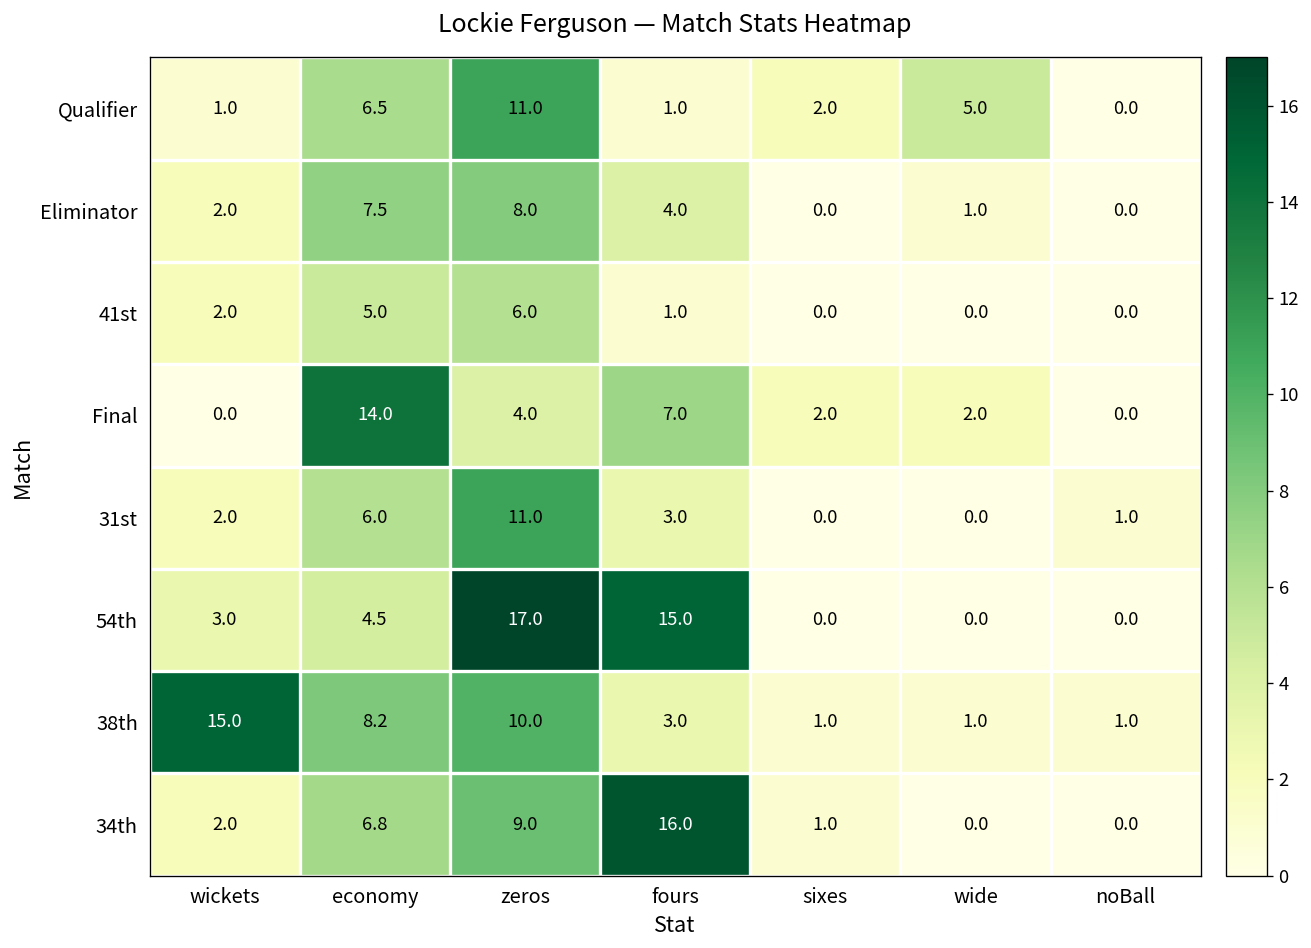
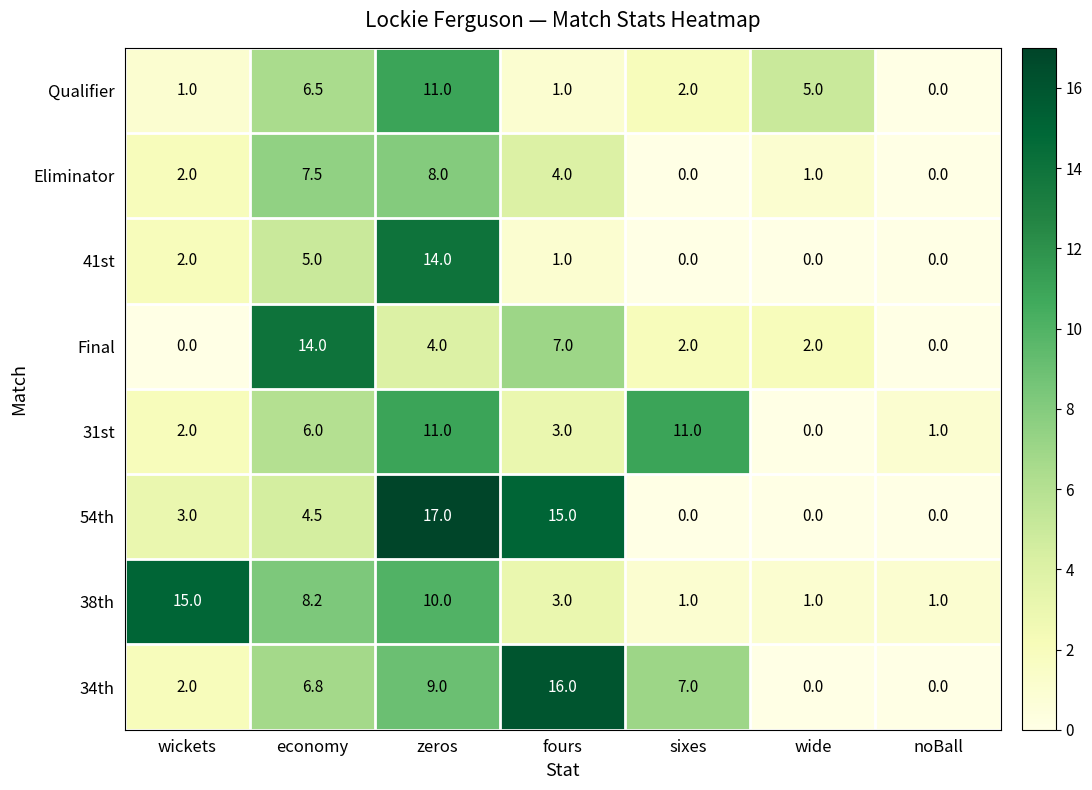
41st, zeros: 6.0 -> 14.0
31st, sixes: 0.0 -> 11.0
34th, sixes: 1.0 -> 7.0
